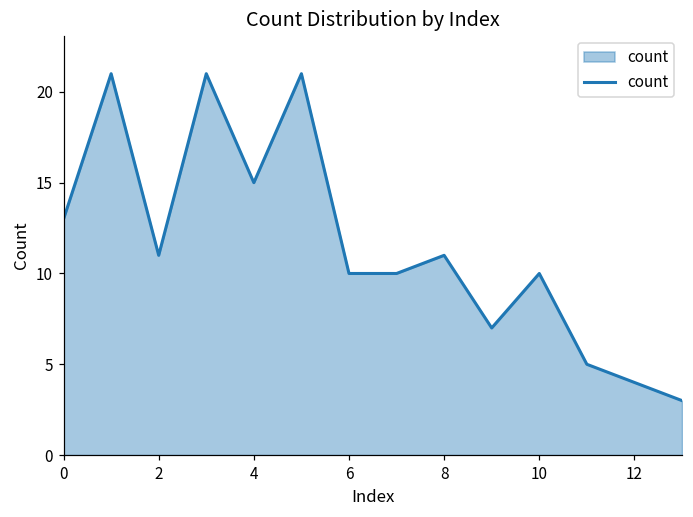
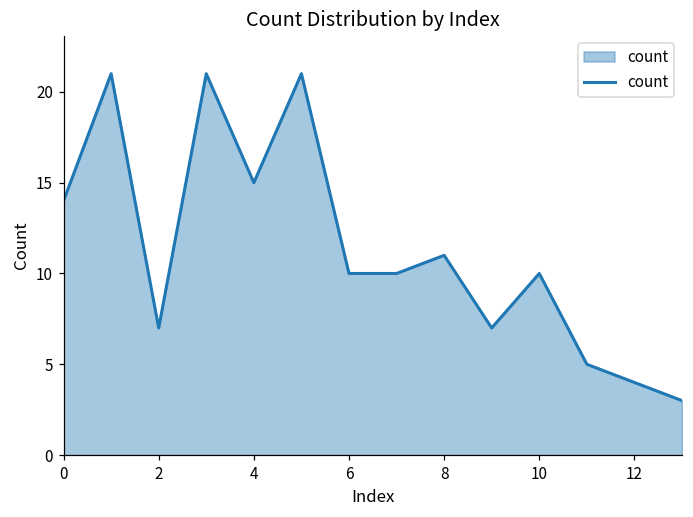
0: 13 -> 14
2: 11 -> 7
